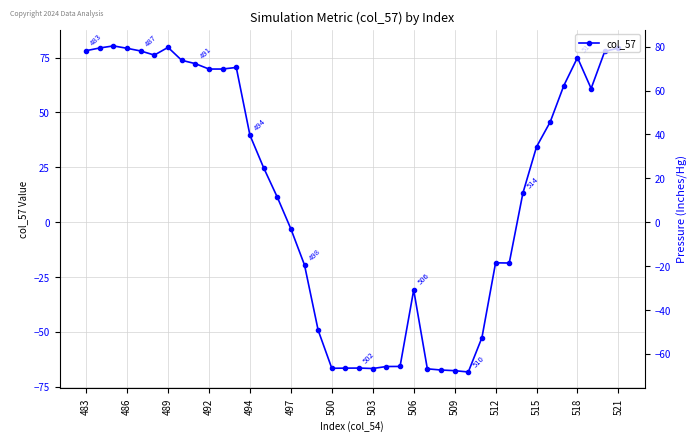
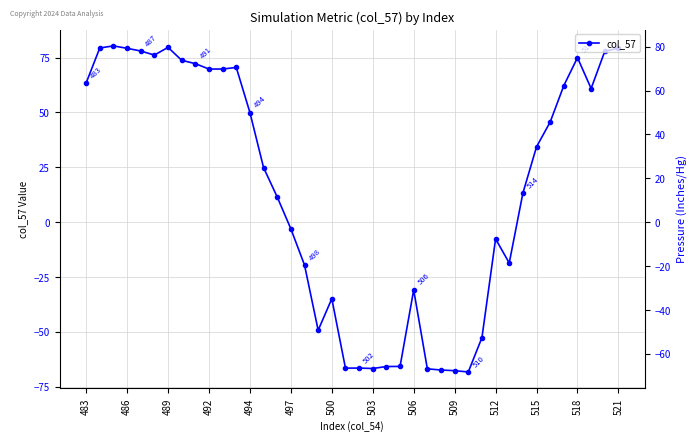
483: 78 -> 63
494: 40 -> 50
500: -67 -> -35
512: -18 -> -8
